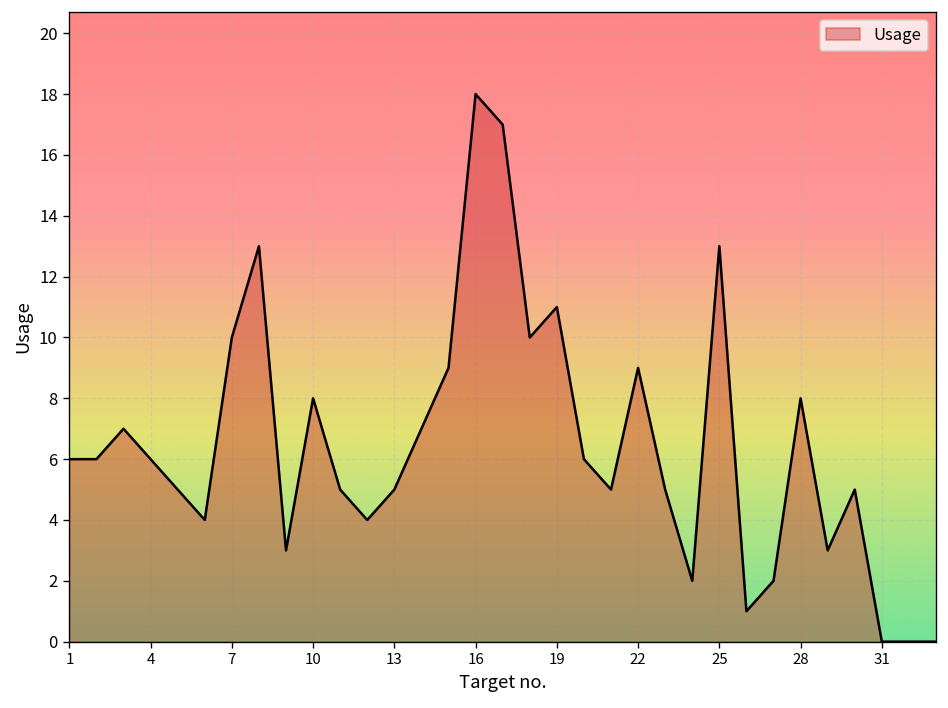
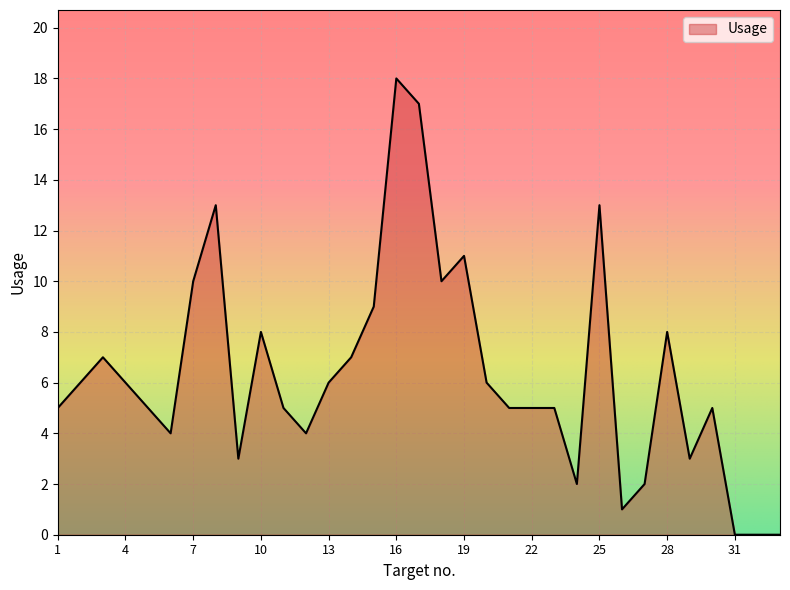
1: 6 -> 5
13: 5 -> 6
22: 9 -> 5
